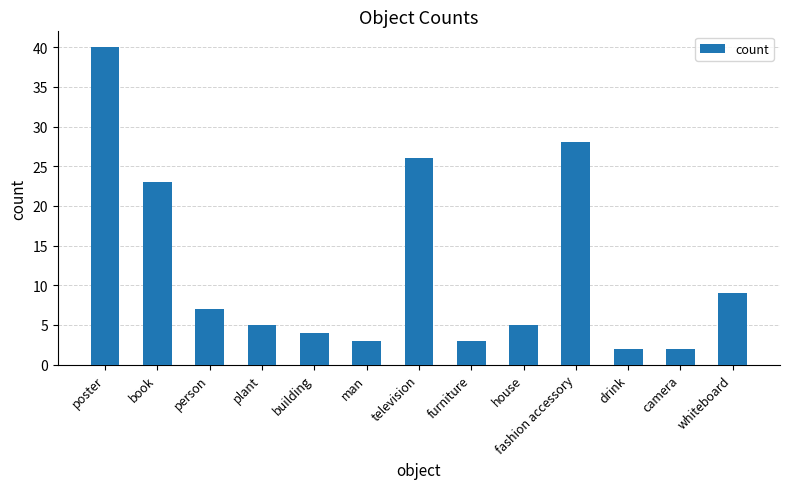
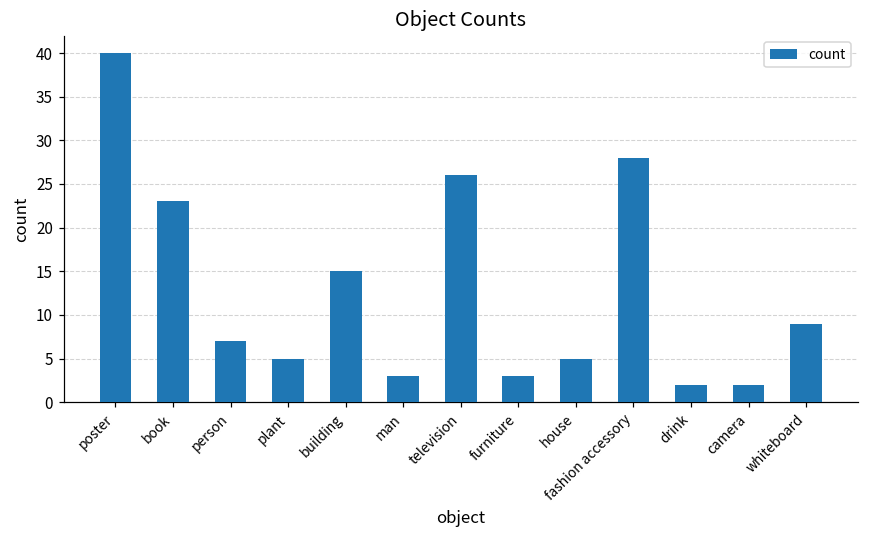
building: 4 -> 15
